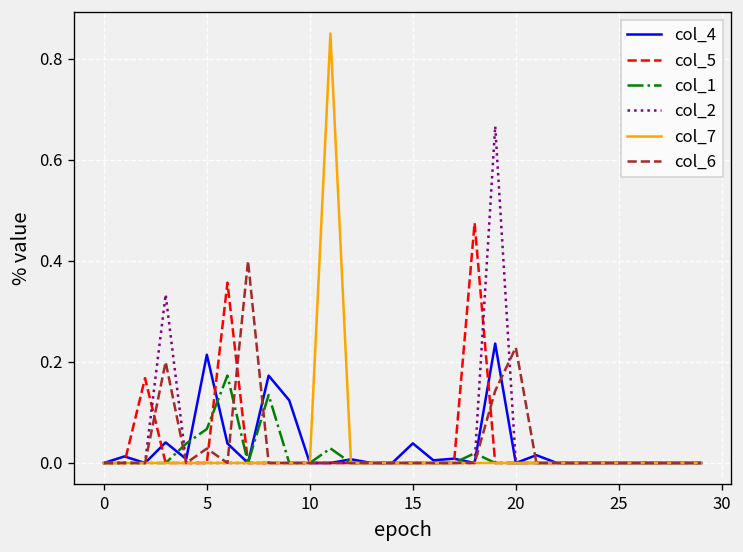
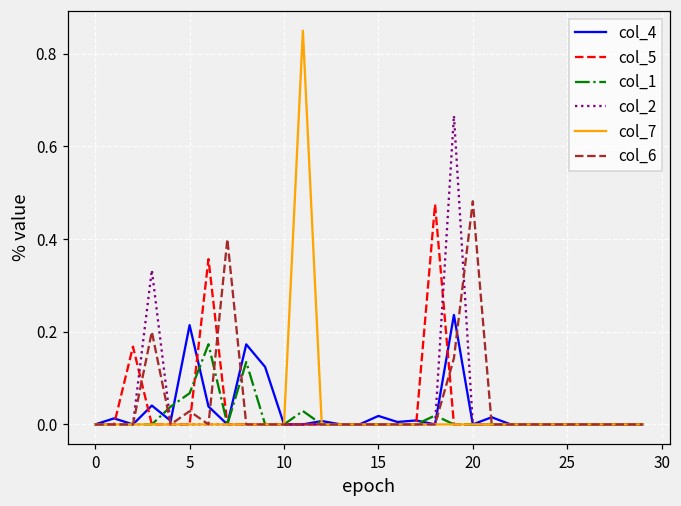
col_4, 15: 0.04 -> 0.02
col_6, 20: 0.23 -> 0.48
